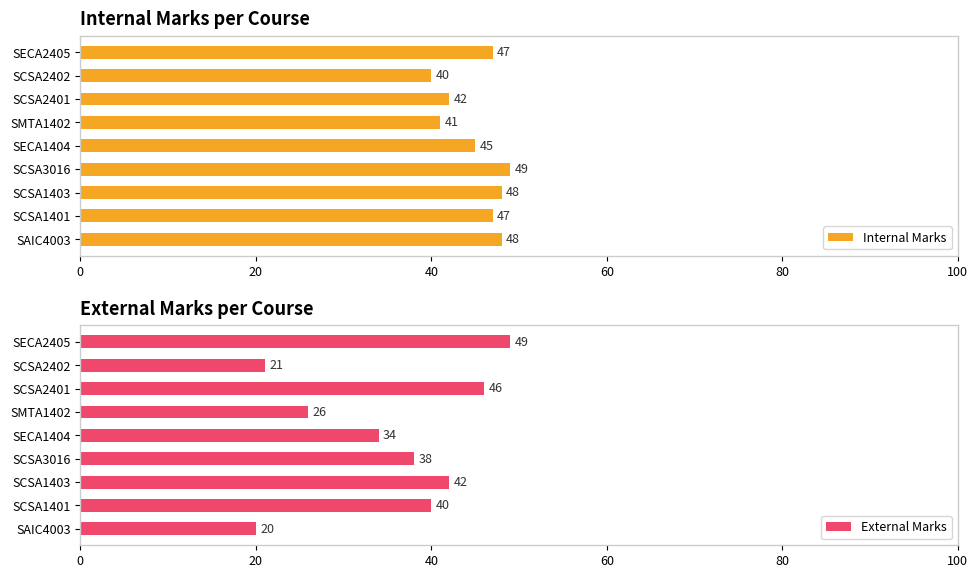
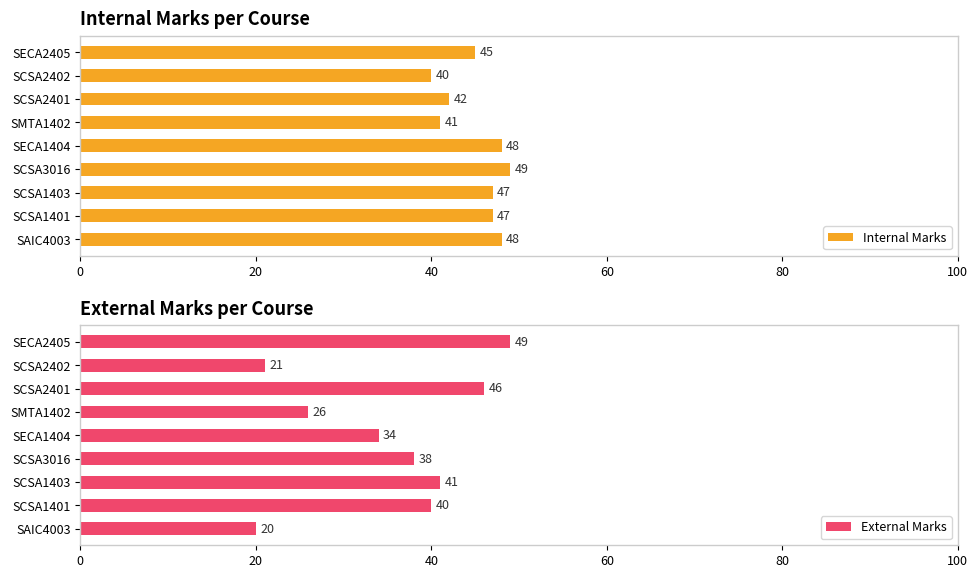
Internal Marks per Course, SECA2405: 47 -> 45
Internal Marks per Course, SECA1404: 45 -> 48
Internal Marks per Course, SCSA1403: 48 -> 47
External Marks per Course, SCSA1403: 42 -> 41
